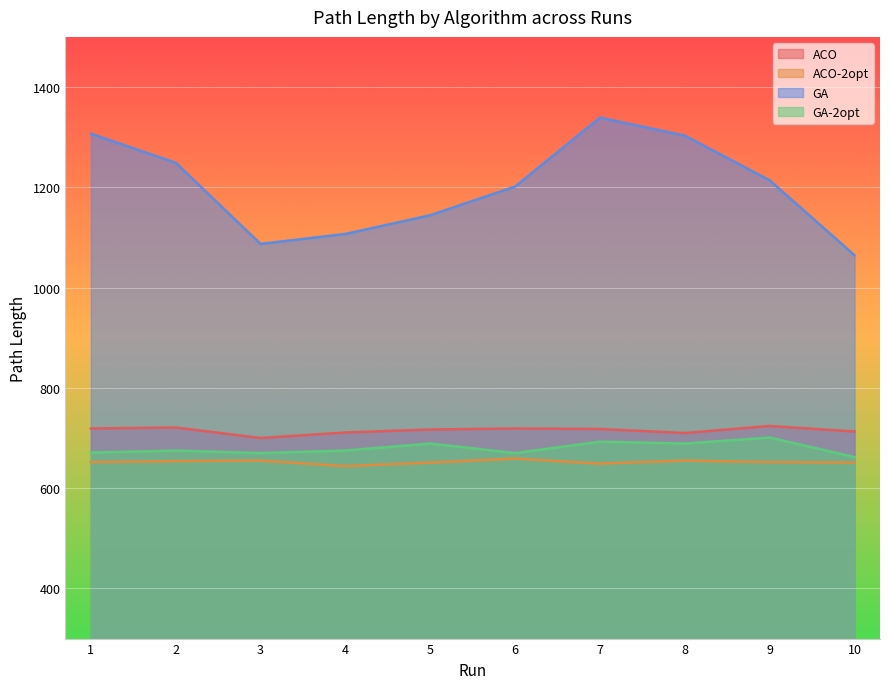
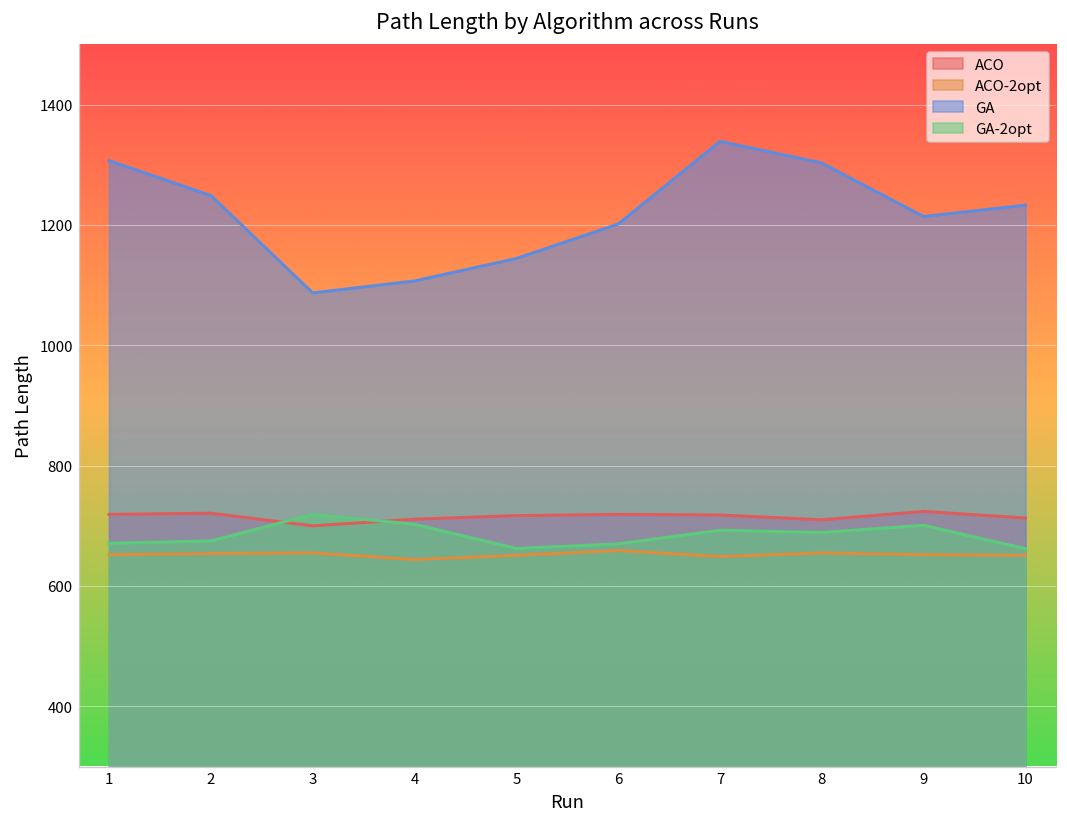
GA-2opt, 3: 670 -> 720
GA-2opt, 4: 680 -> 700
GA-2opt, 5: 690 -> 660
GA, 10: 1060 -> 1230
